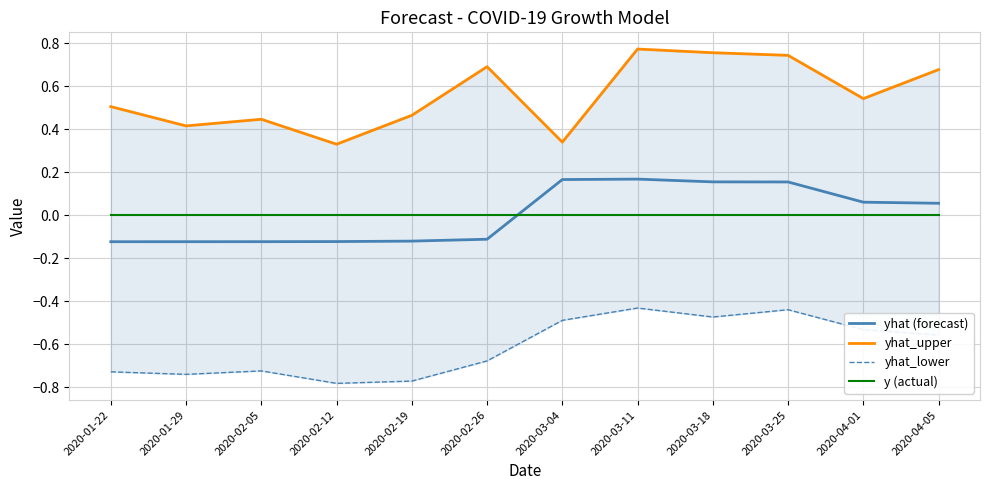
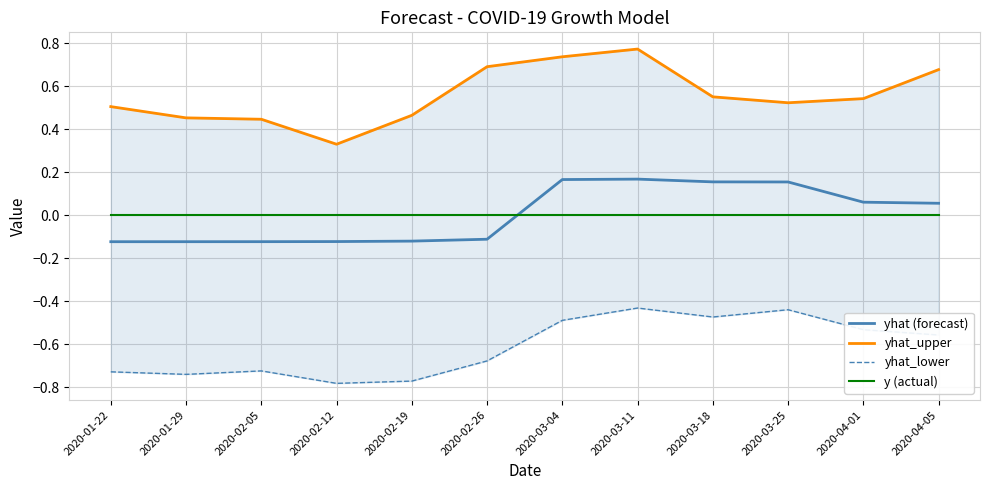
yhat_upper, 2020-01-29: 0.42 -> 0.45
yhat_upper, 2020-03-04: 0.34 -> 0.74
yhat_upper, 2020-03-18: 0.76 -> 0.55
yhat_upper, 2020-03-25: 0.74 -> 0.52
